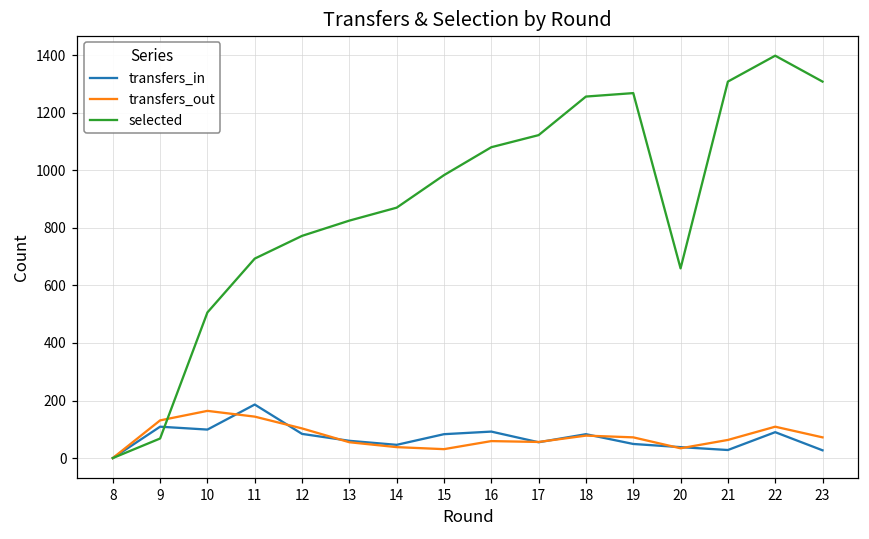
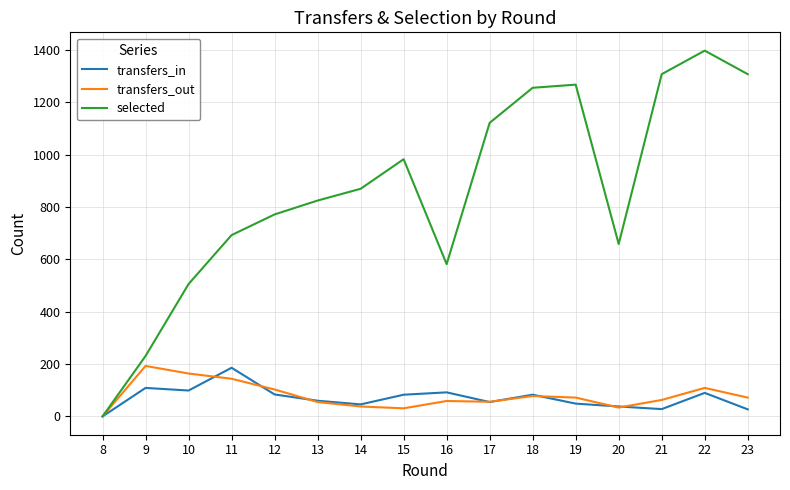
transfers_out, 9: 130 -> 190
selected, 9: 70 -> 230
selected, 16: 1080 -> 580
